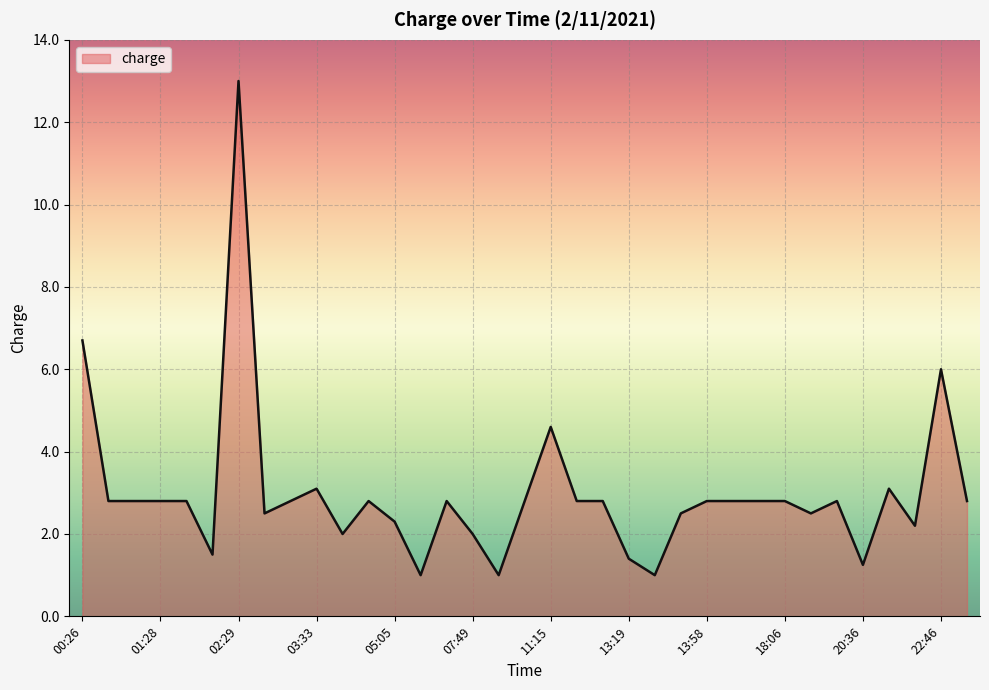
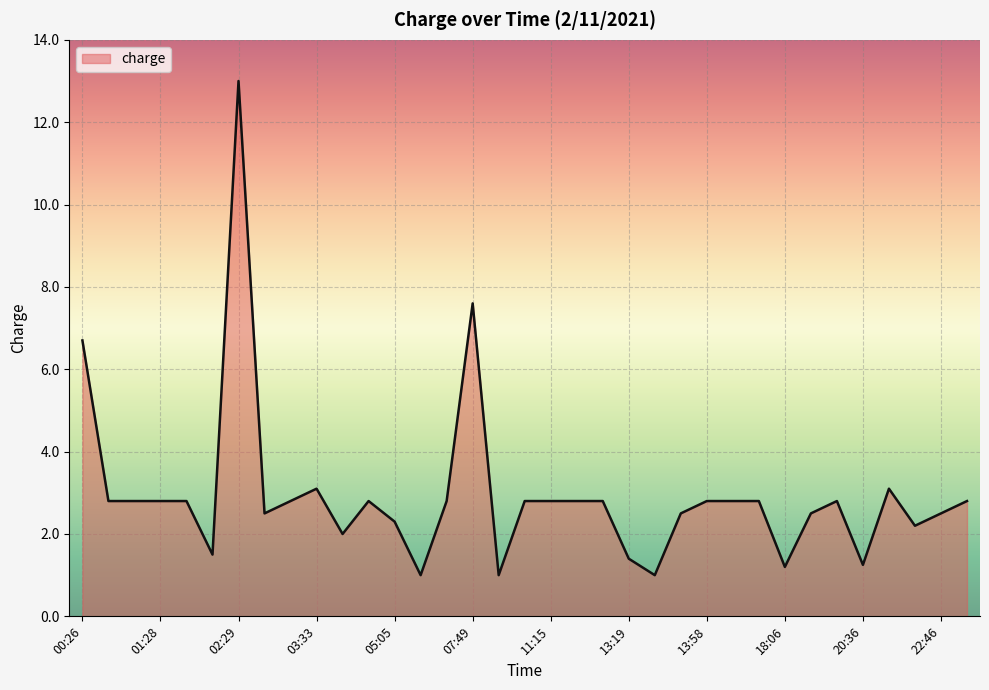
07:49: 2.0 -> 7.6
11:15: 4.6 -> 2.8
18:06: 2.8 -> 1.2
22:46: 6.0 -> 2.5
